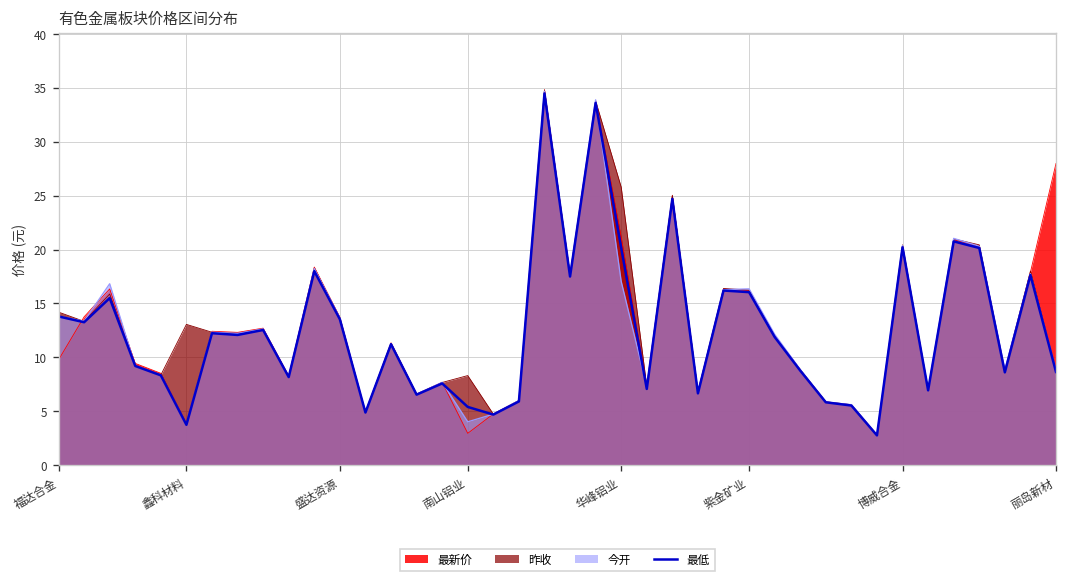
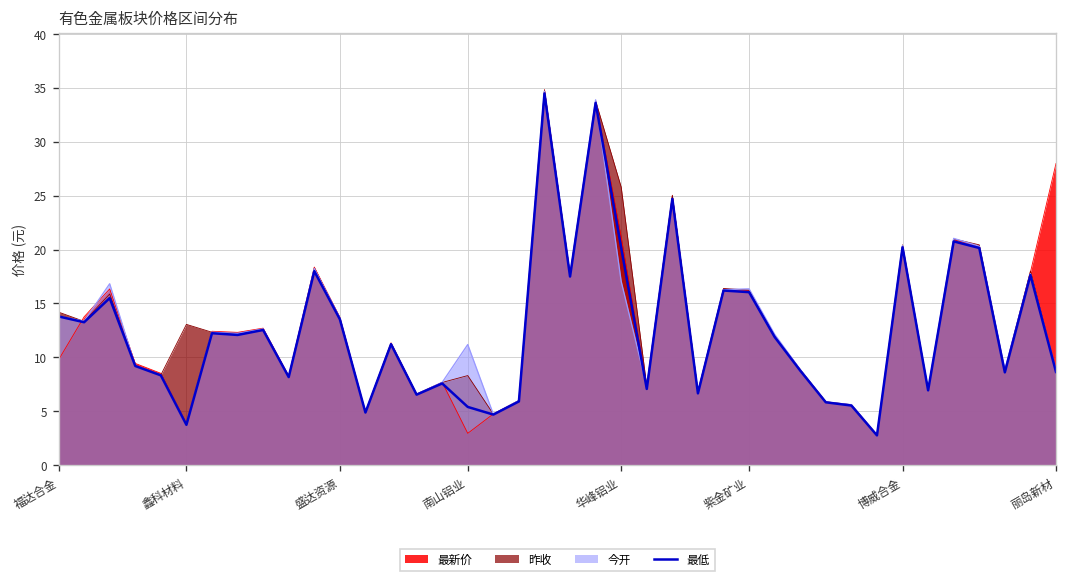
今开, 南山铝业: 4 -> 11
